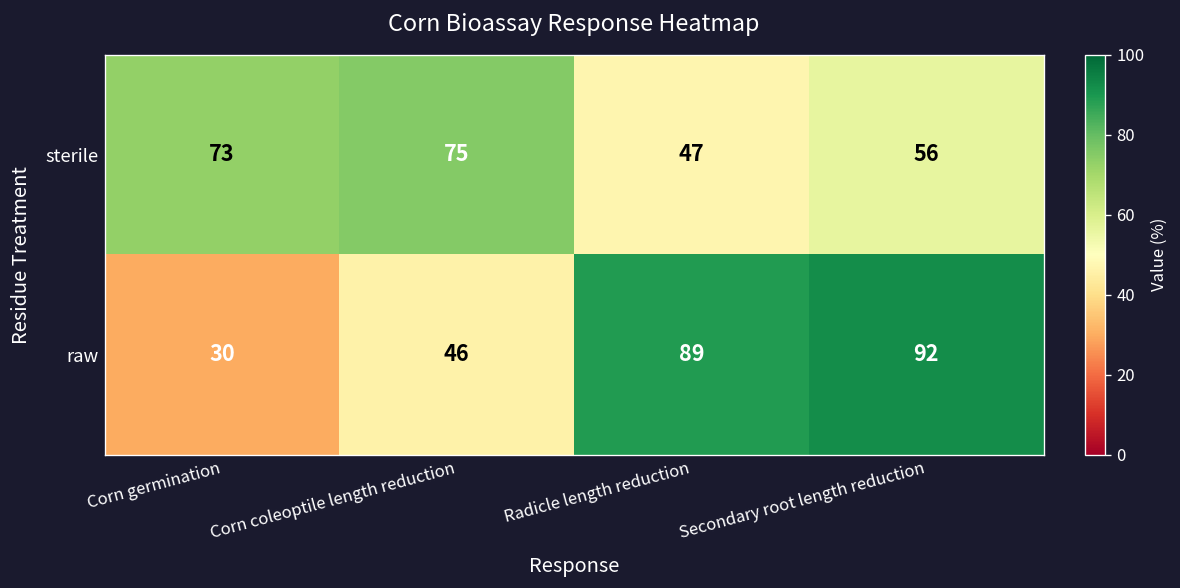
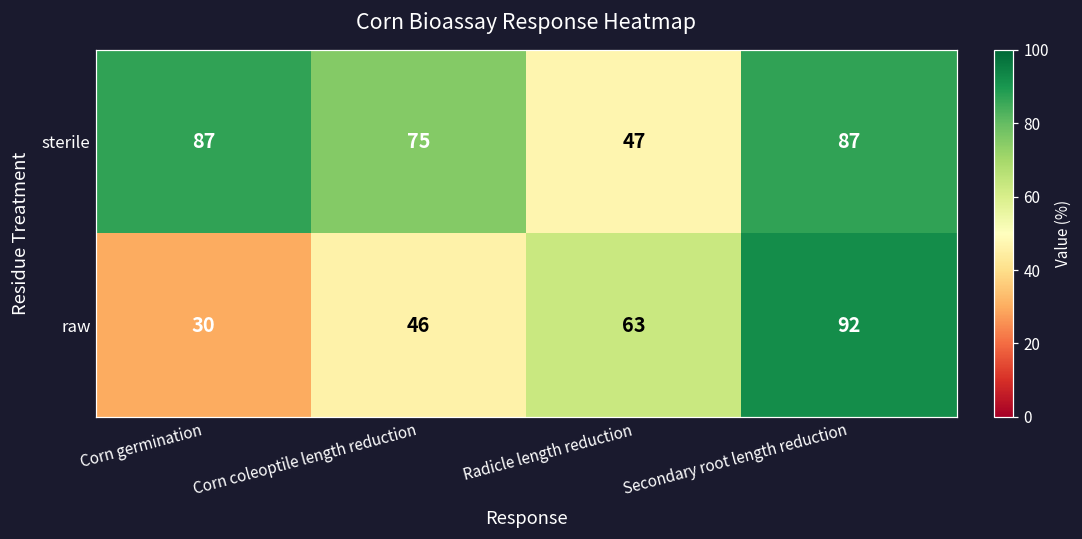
sterile, Corn germination: 73 -> 87
sterile, Secondary root length reduction: 56 -> 87
raw, Radicle length reduction: 89 -> 63
